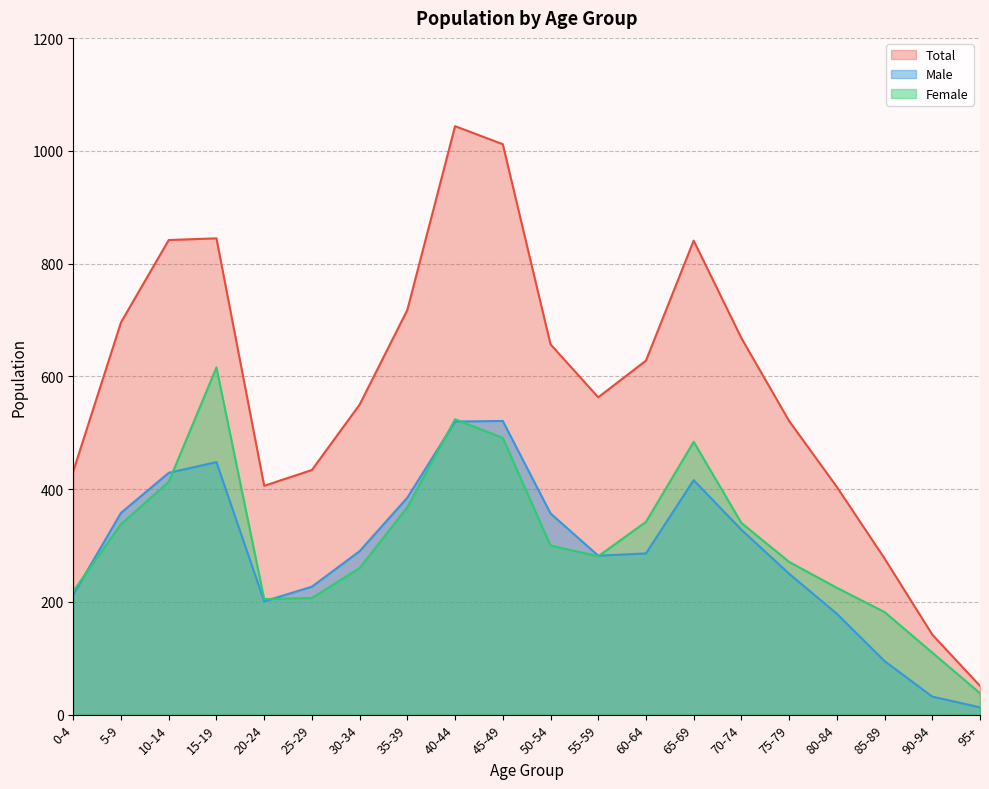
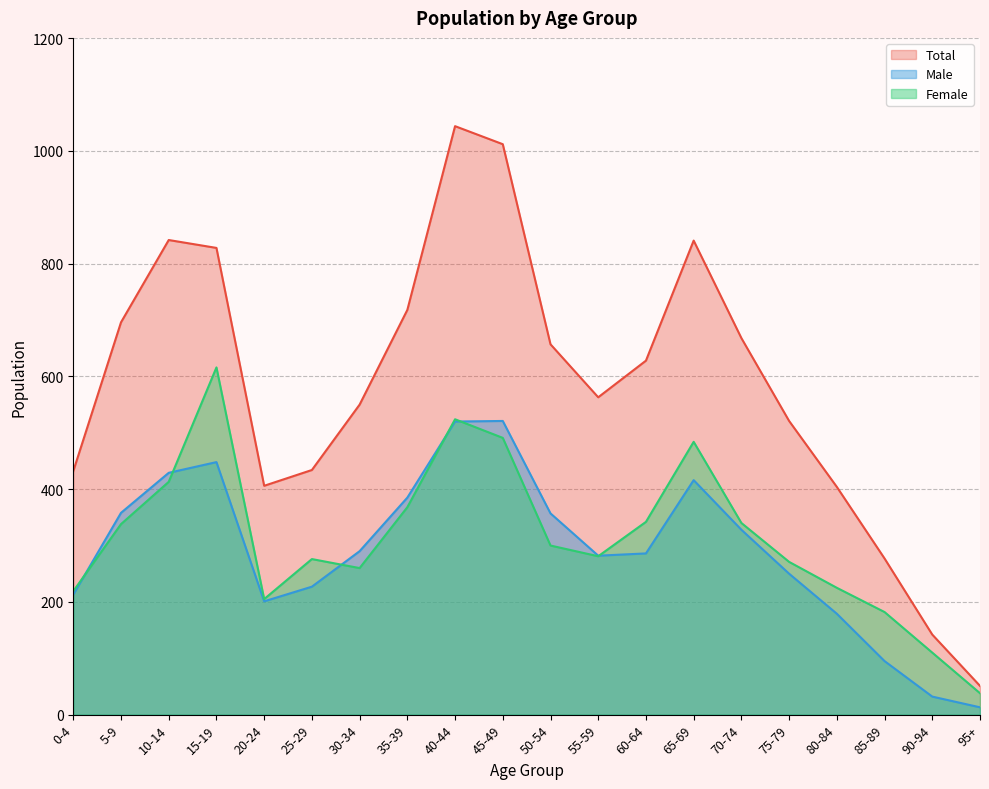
Total, 15-19: 850 -> 830
Female, 25-29: 210 -> 280
